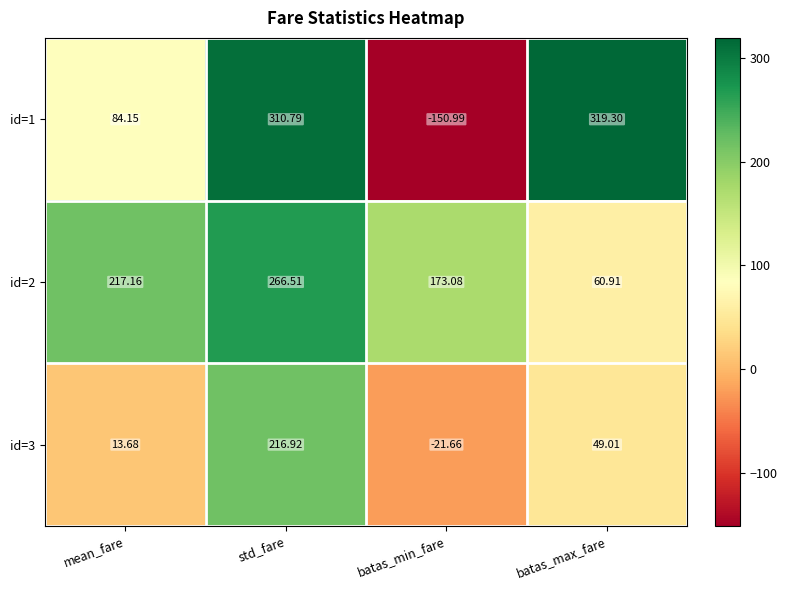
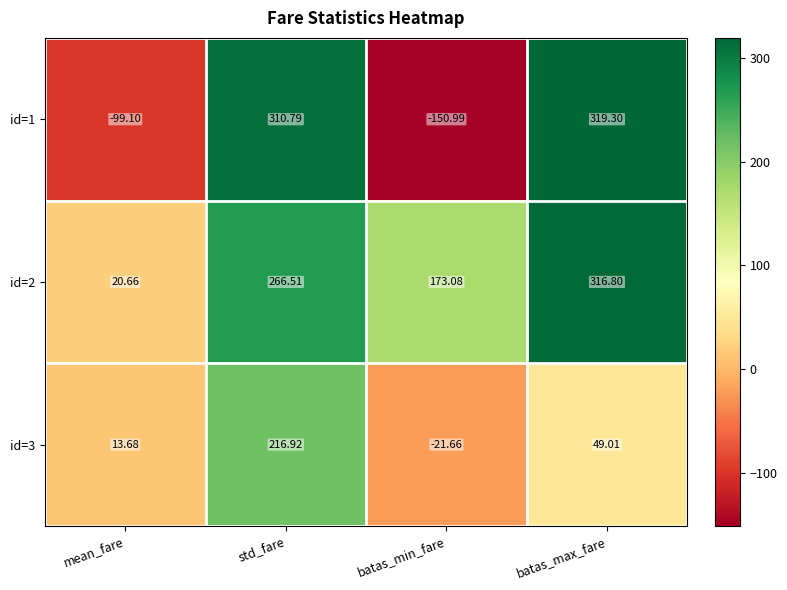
id=1, mean_fare: 84.15 -> -99.10
id=2, mean_fare: 217.16 -> 20.66
id=2, batas_max_fare: 60.91 -> 316.80
